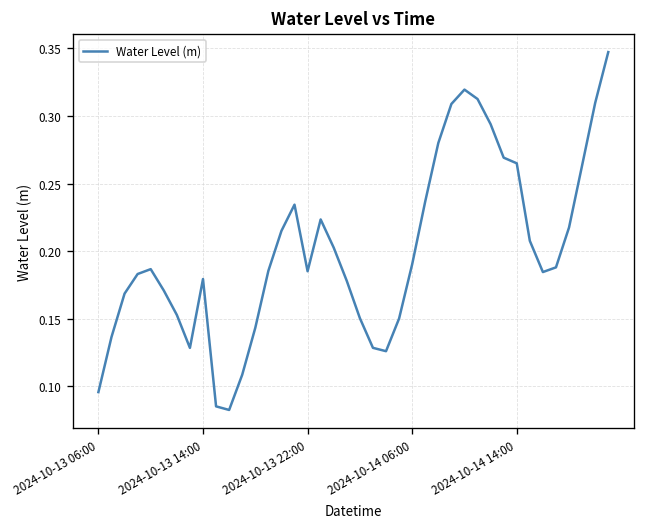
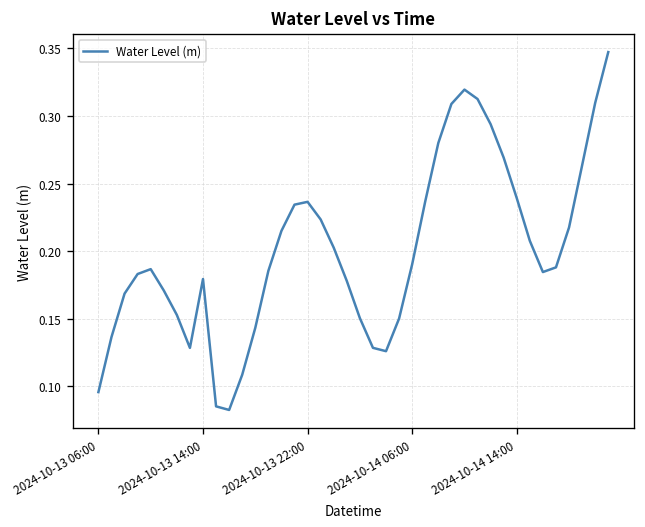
2024-10-13 22:00: 0.185 -> 0.237
2024-10-14 14:00: 0.265 -> 0.239
